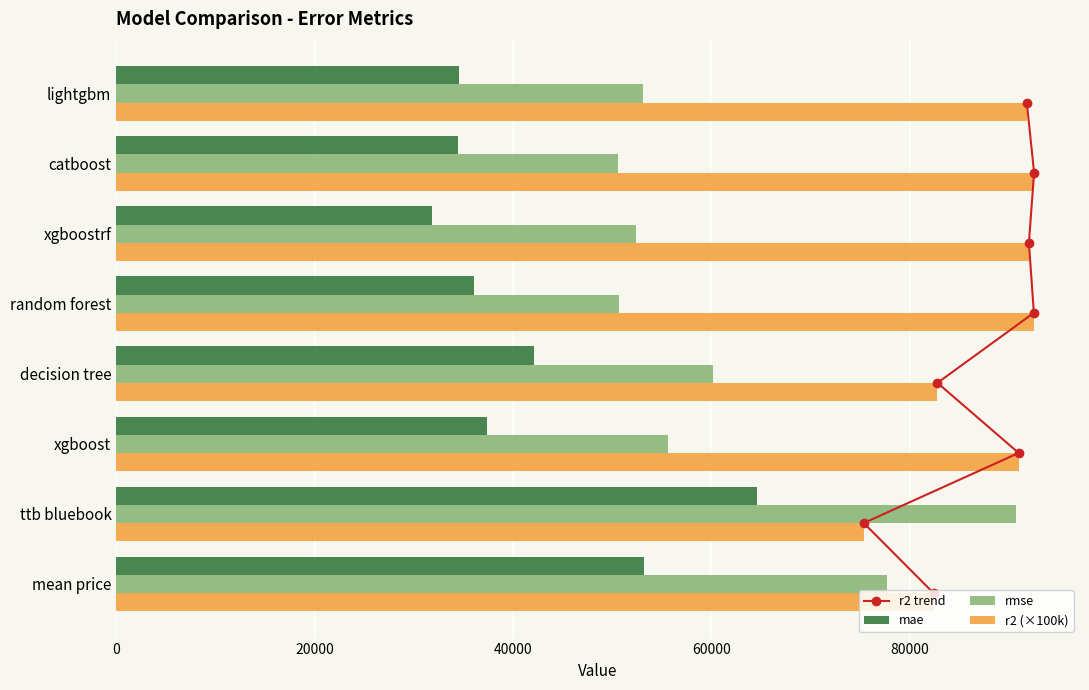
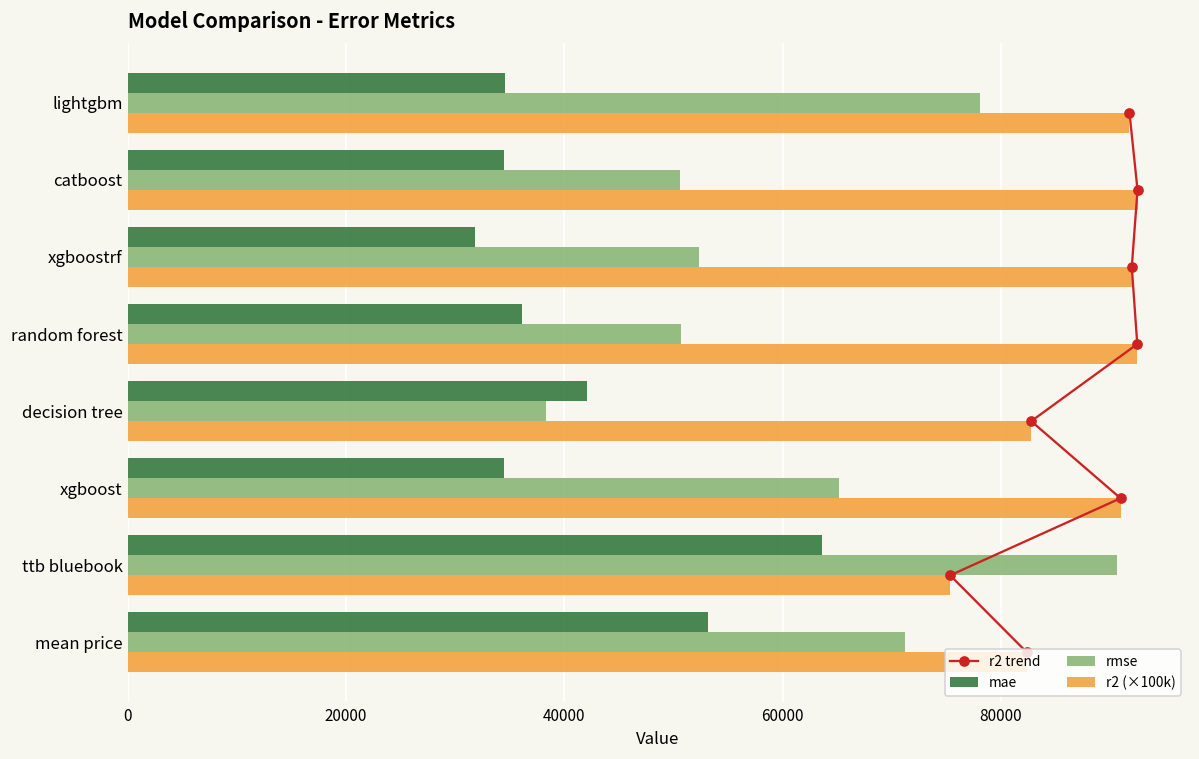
rmse, lightgbm: 53000 -> 78000
rmse, decision tree: 60000 -> 38000
mae, xgboost: 37000 -> 34000
rmse, xgboost: 56000 -> 65000
mae, ttb bluebook: 65000 -> 64000
rmse, mean price: 78000 -> 71000
